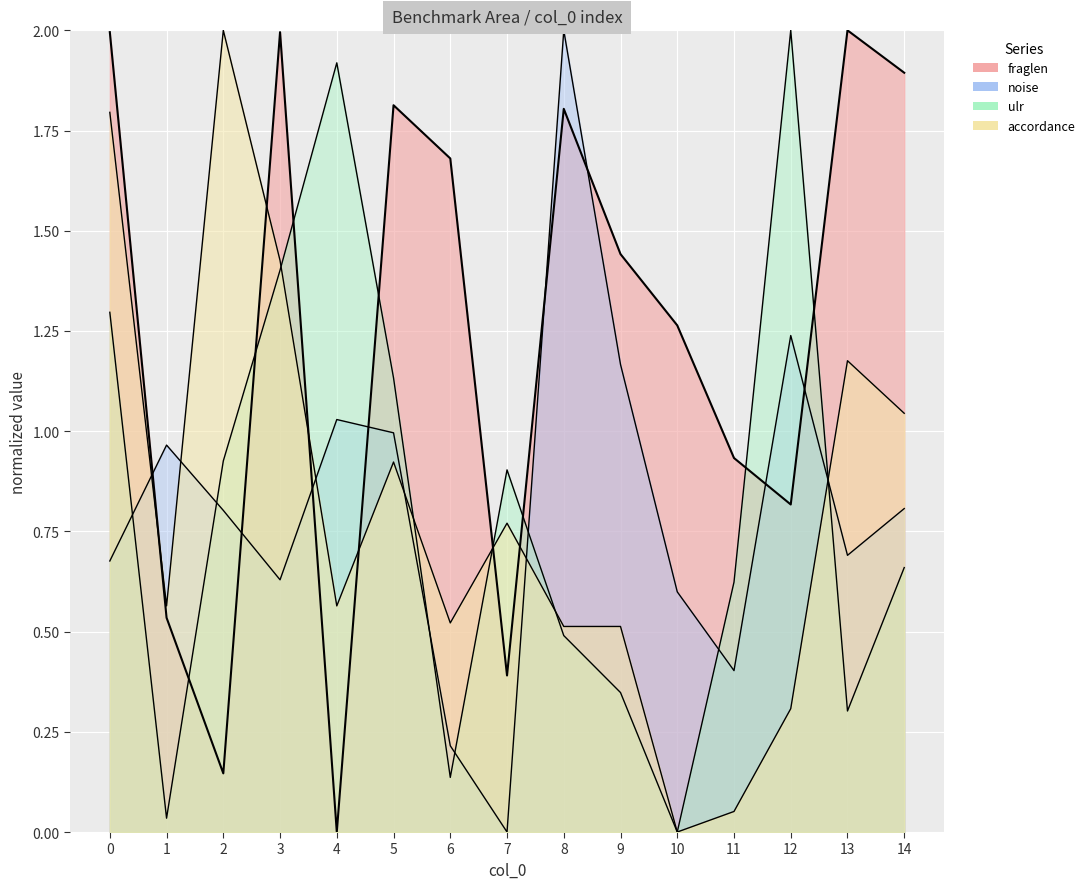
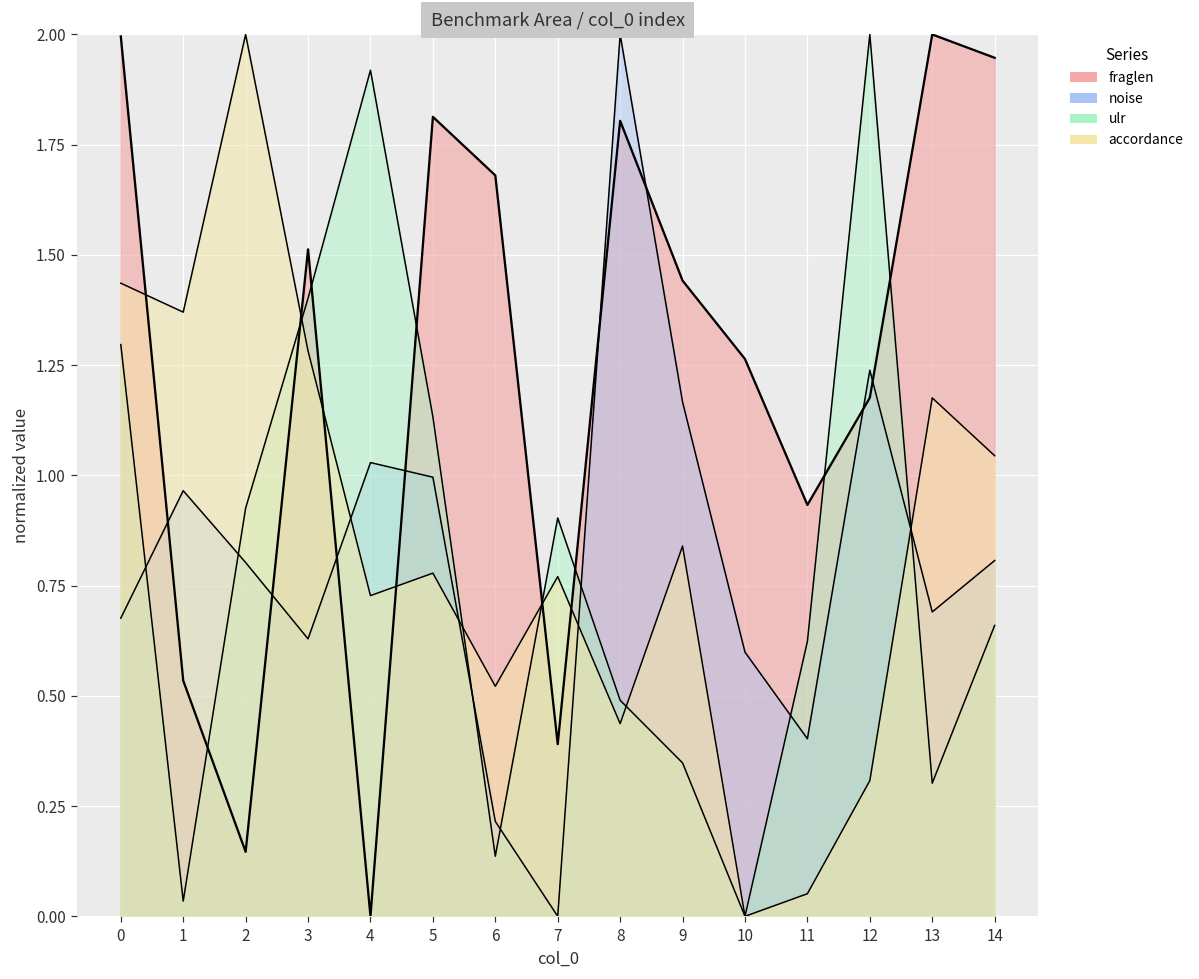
accordance, 0: 1.80 -> 1.44
accordance, 1: 0.56 -> 1.37
fraglen, 3: 2.00 -> 1.51
accordance, 3: 1.43 -> 1.28
accordance, 4: 0.56 -> 0.73
accordance, 5: 0.92 -> 0.78
accordance, 8: 0.51 -> 0.44
accordance, 9: 0.51 -> 0.84
fraglen, 12: 0.82 -> 1.18
fraglen, 14: 1.89 -> 1.95
